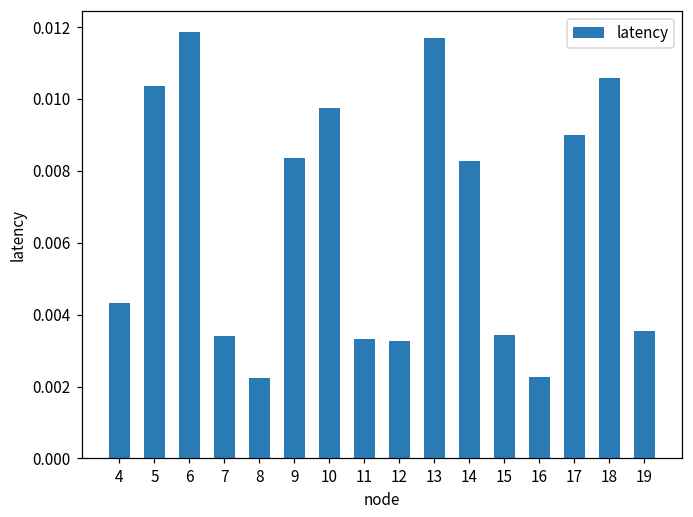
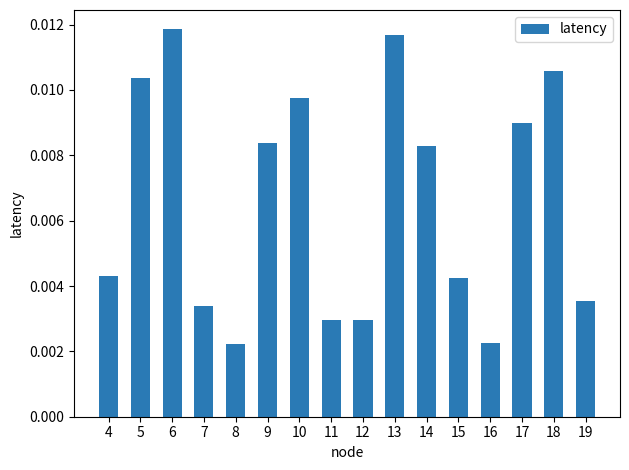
11: 0.0033 -> 0.0030
12: 0.0033 -> 0.0030
15: 0.0034 -> 0.0043
